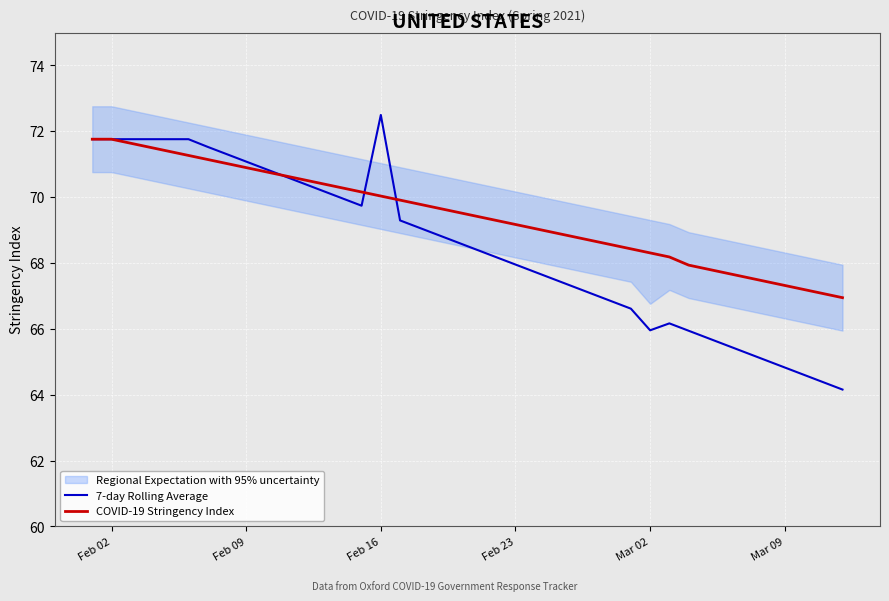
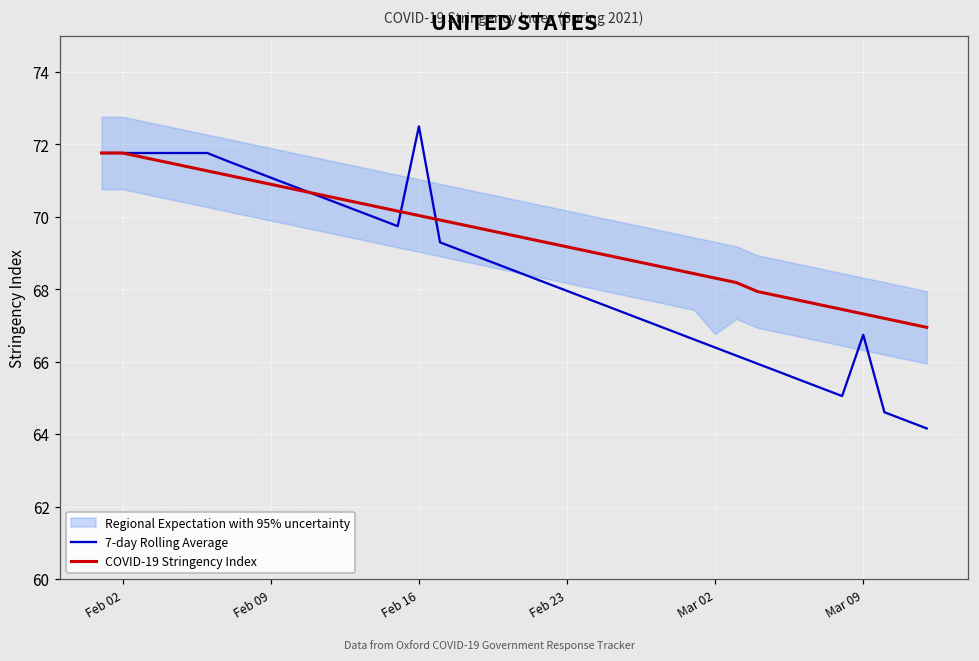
7-day Rolling Average, Mar 02: 66.0 -> 66.4
7-day Rolling Average, Mar 09: 64.8 -> 66.7
